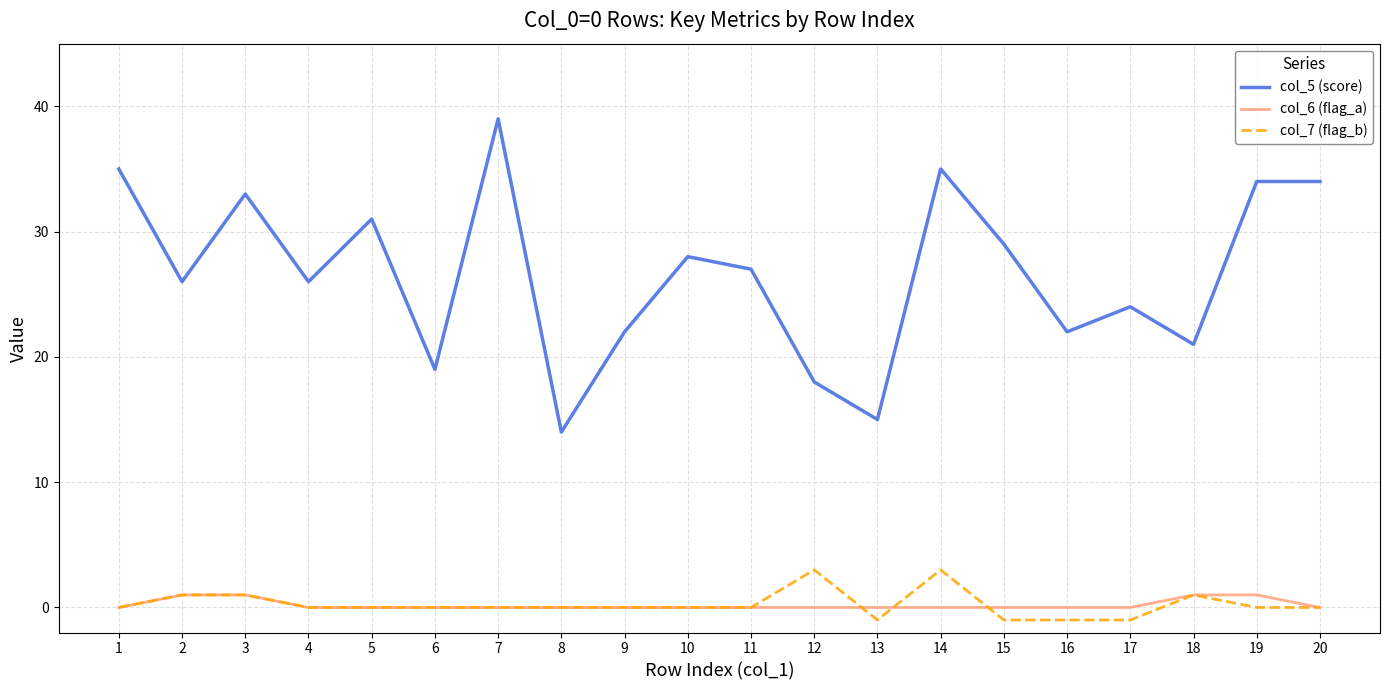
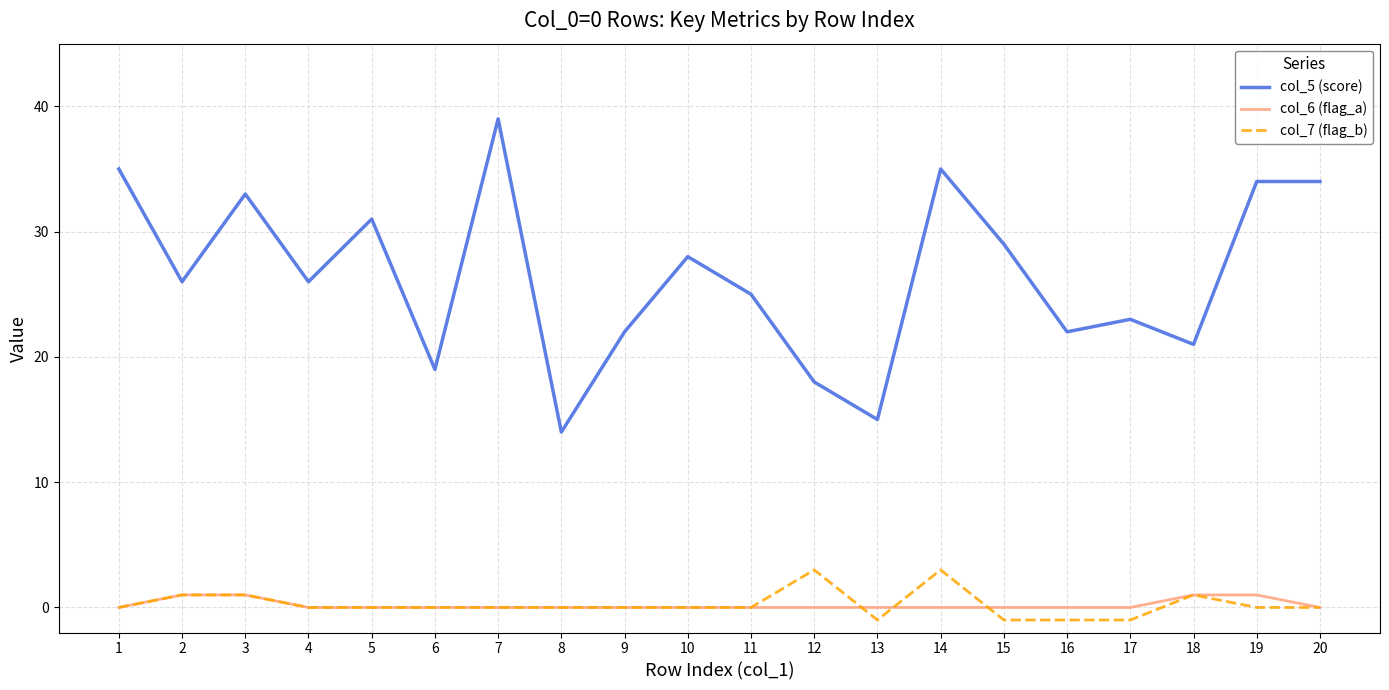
col_5 (score), 11: 27 -> 25
col_5 (score), 17: 24 -> 23
